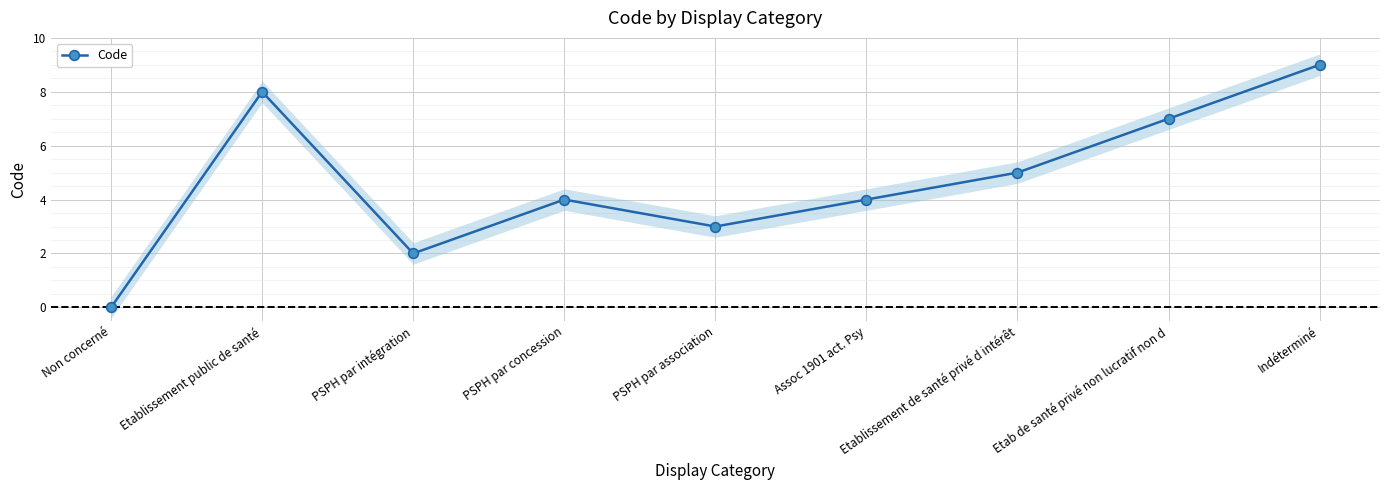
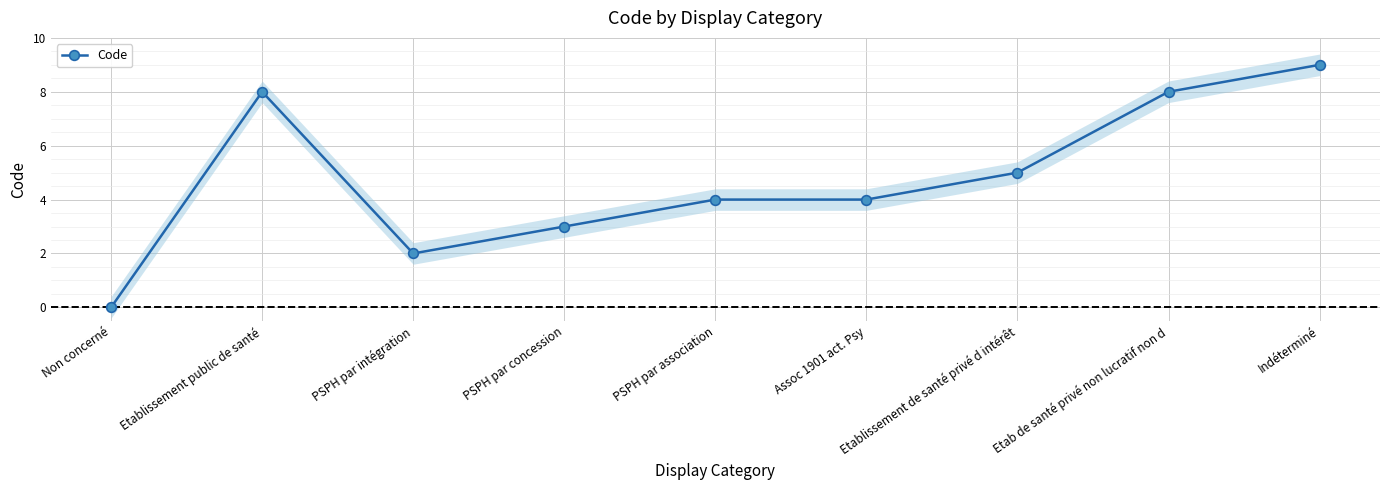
Code, PSPH par concession: 4 -> 3
Code, PSPH par association: 3 -> 4
Code, Etab de santé privé non lucratif non d: 7 -> 8
